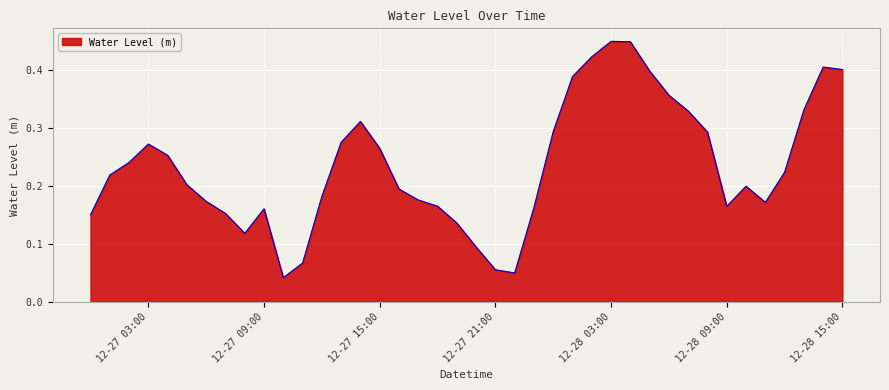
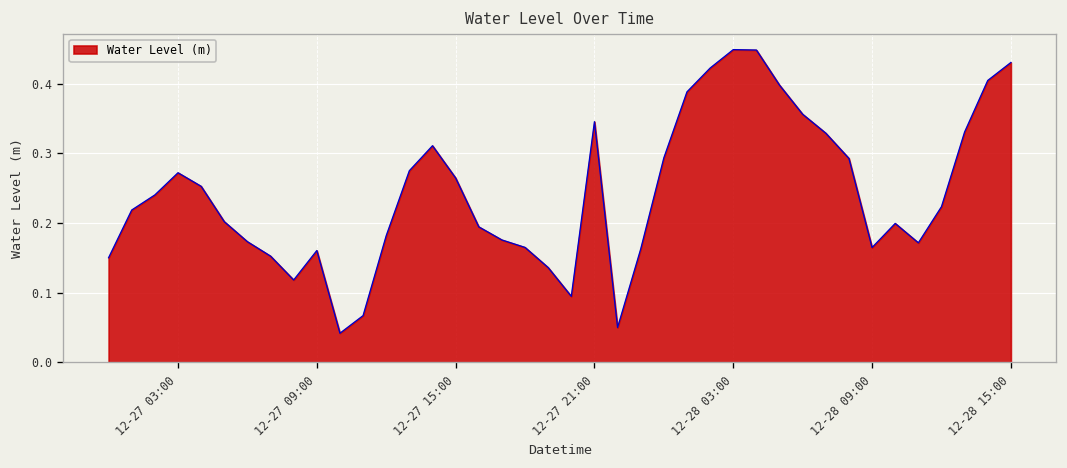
12-27 21:00: 0.06 -> 0.35
12-28 15:00: 0.40 -> 0.43
